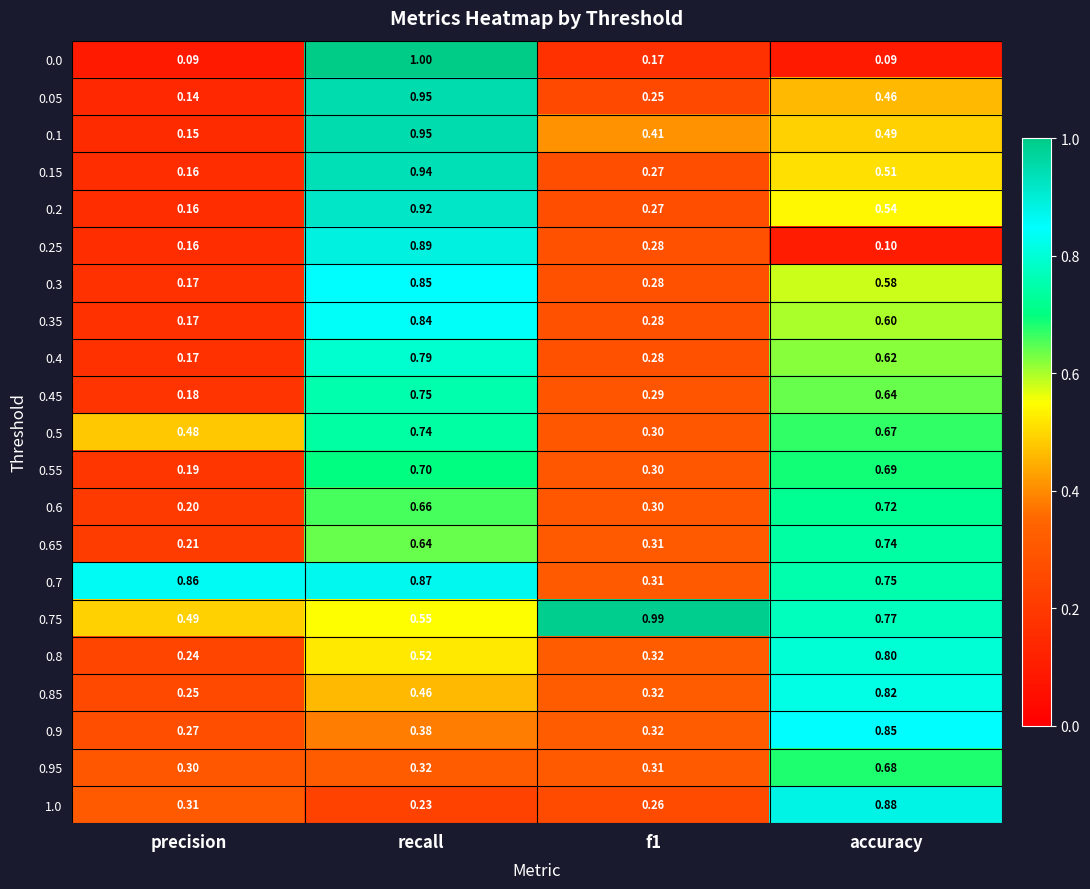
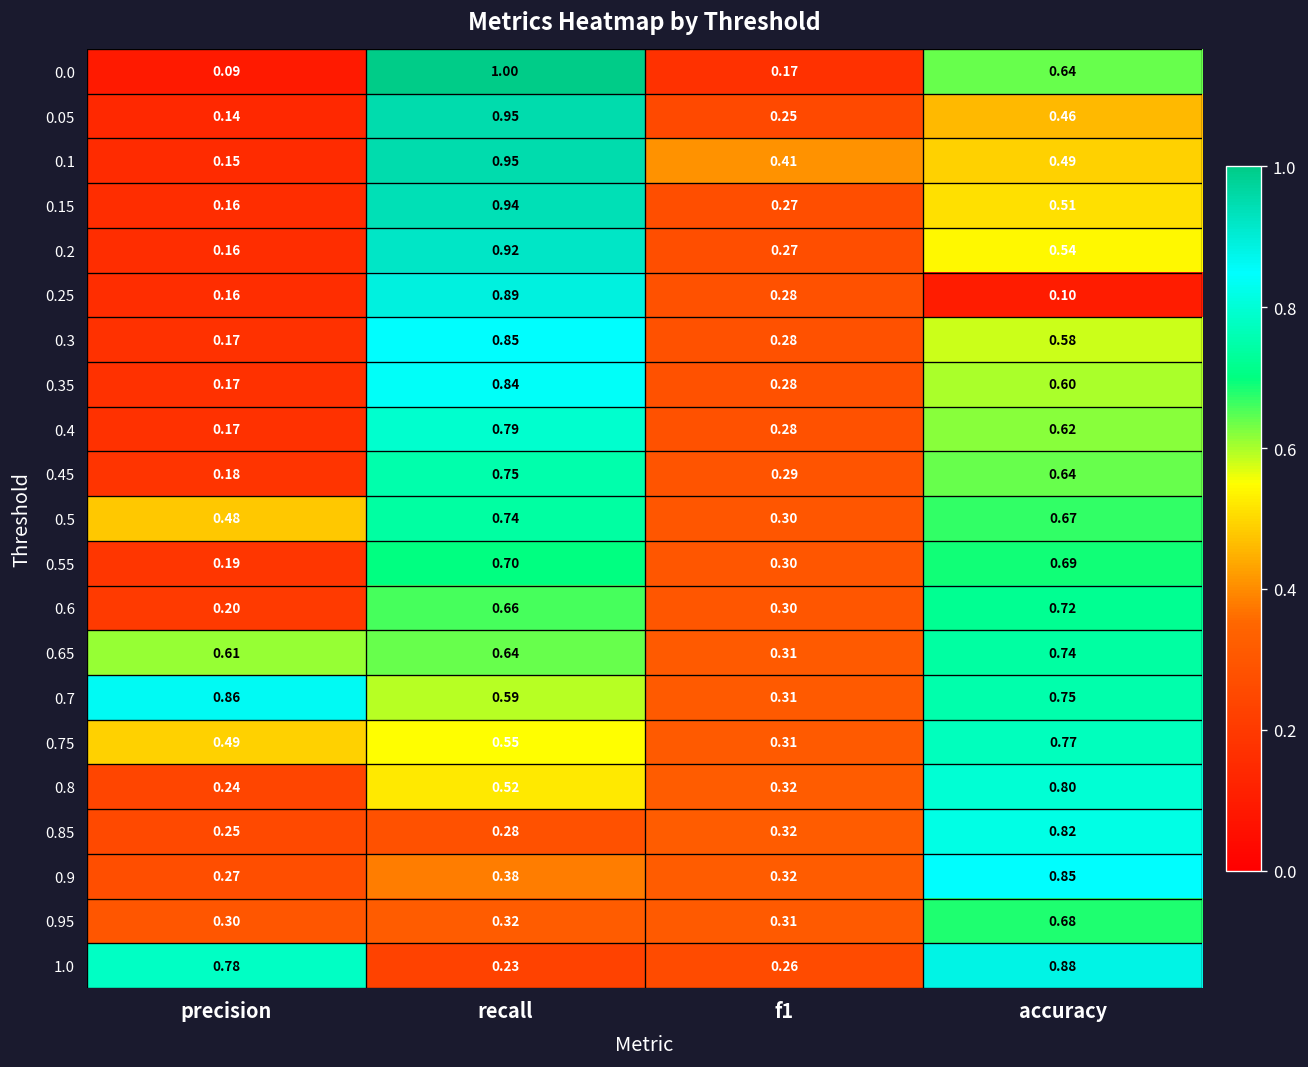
0.0, accuracy: 0.09 -> 0.64
0.65, precision: 0.21 -> 0.61
0.7, recall: 0.87 -> 0.59
0.75, f1: 0.99 -> 0.31
0.85, recall: 0.46 -> 0.28
1.0, precision: 0.31 -> 0.78
